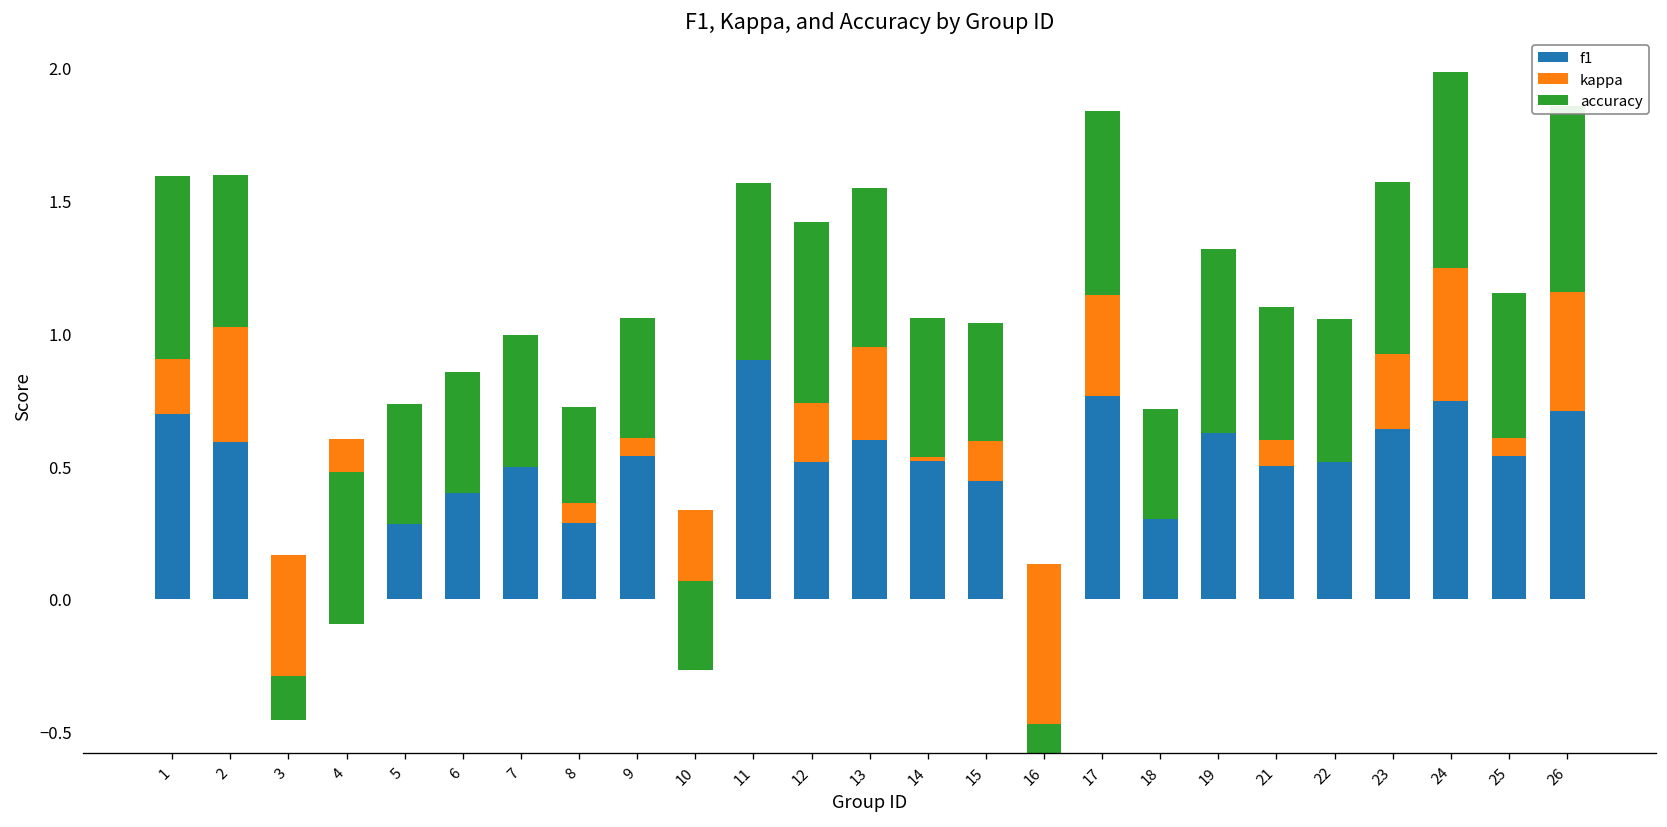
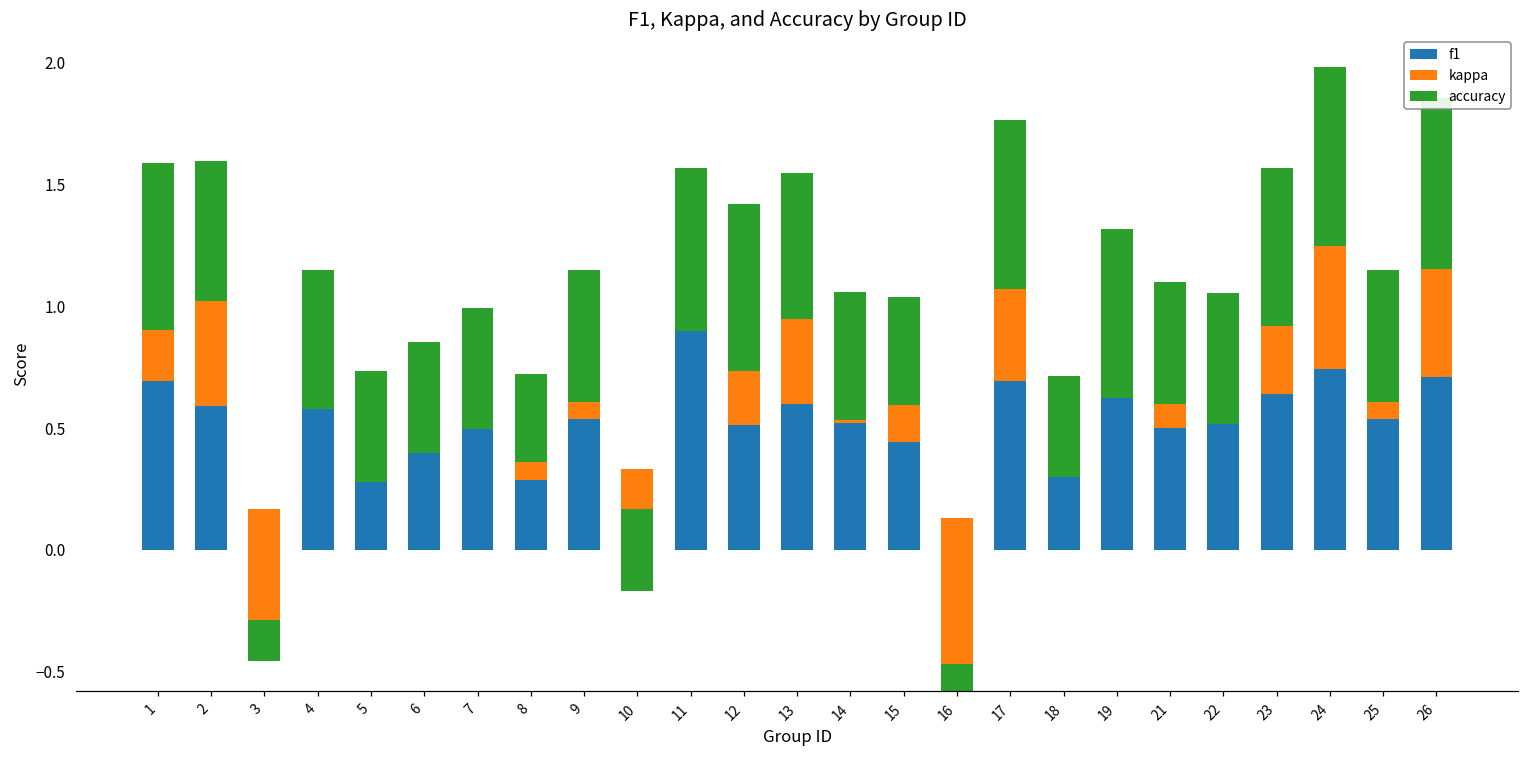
kappa, 4: -0.70 -> -0.02
accuracy, 9: 0.45 -> 0.55
kappa, 10: -0.6 -> -0.5
f1, 17: 0.76 -> 0.69
